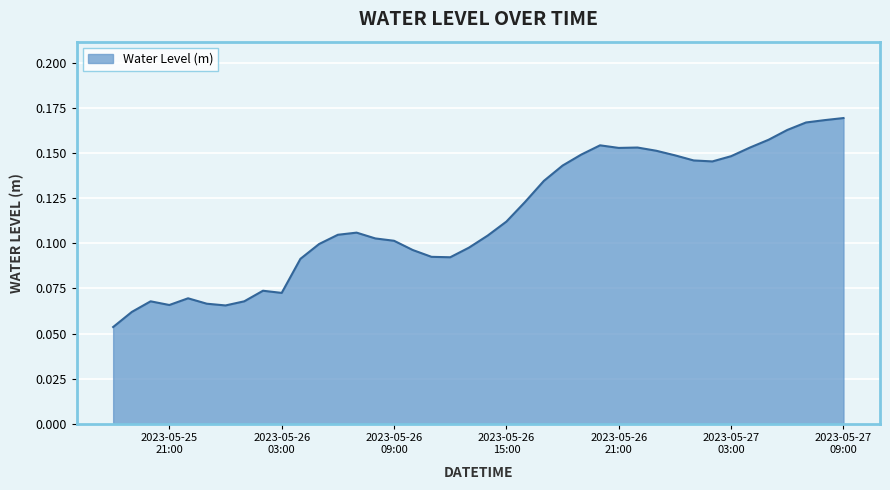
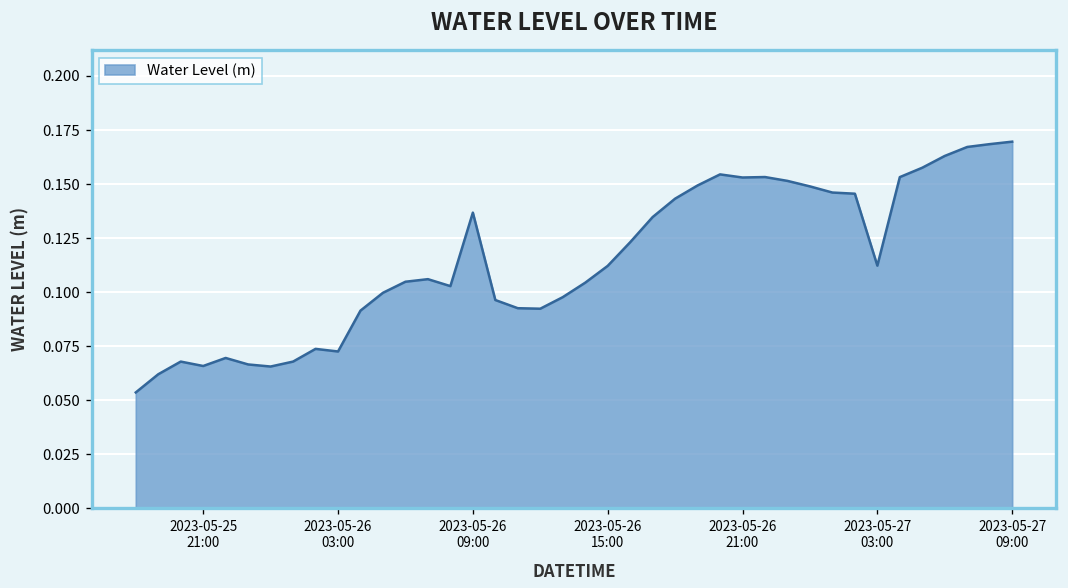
2023-05-26 09:00: 0.101 -> 0.137
2023-05-27 03:00: 0.148 -> 0.112
